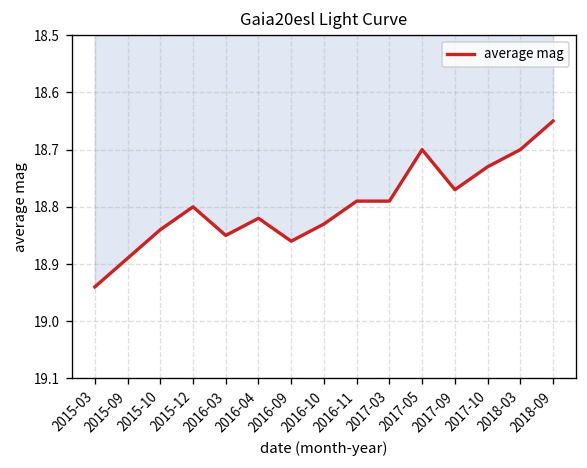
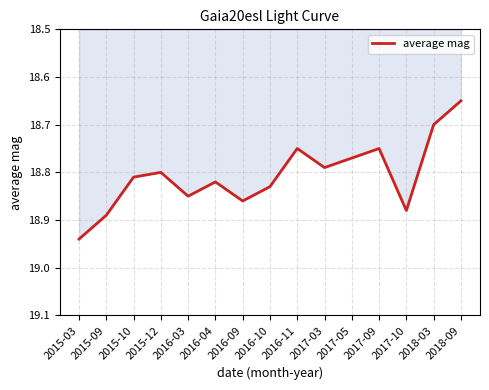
2015-10: 18.84 -> 18.81
2016-11: 18.79 -> 18.75
2017-05: 18.70 -> 18.77
2017-09: 18.77 -> 18.75
2017-10: 18.73 -> 18.88
